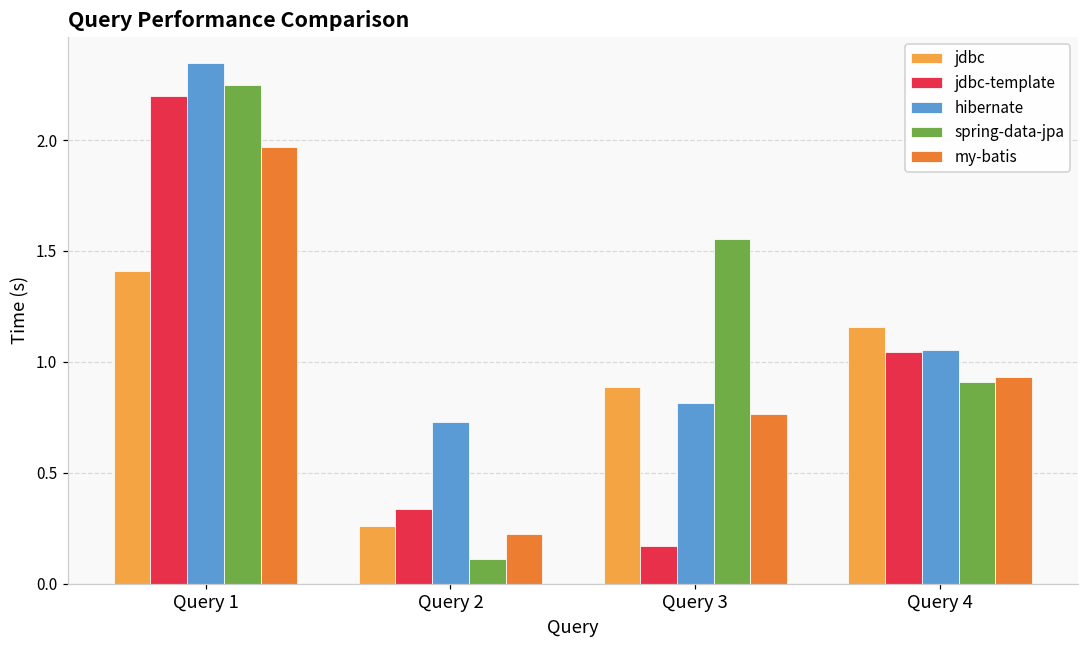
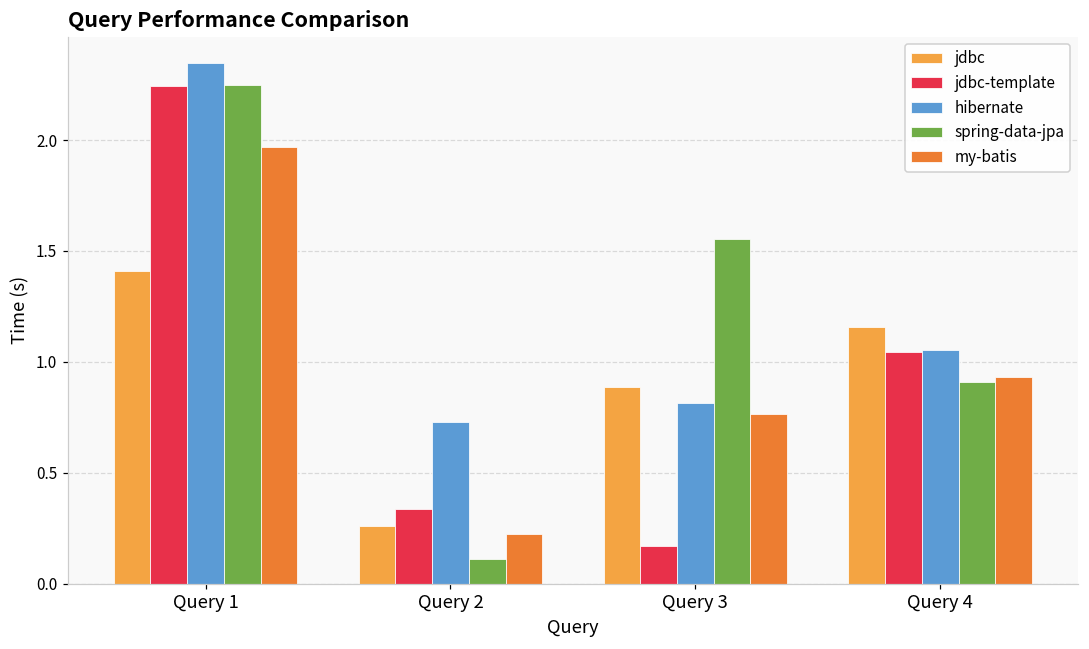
jdbc-template, Query 1: 2.20 -> 2.25
